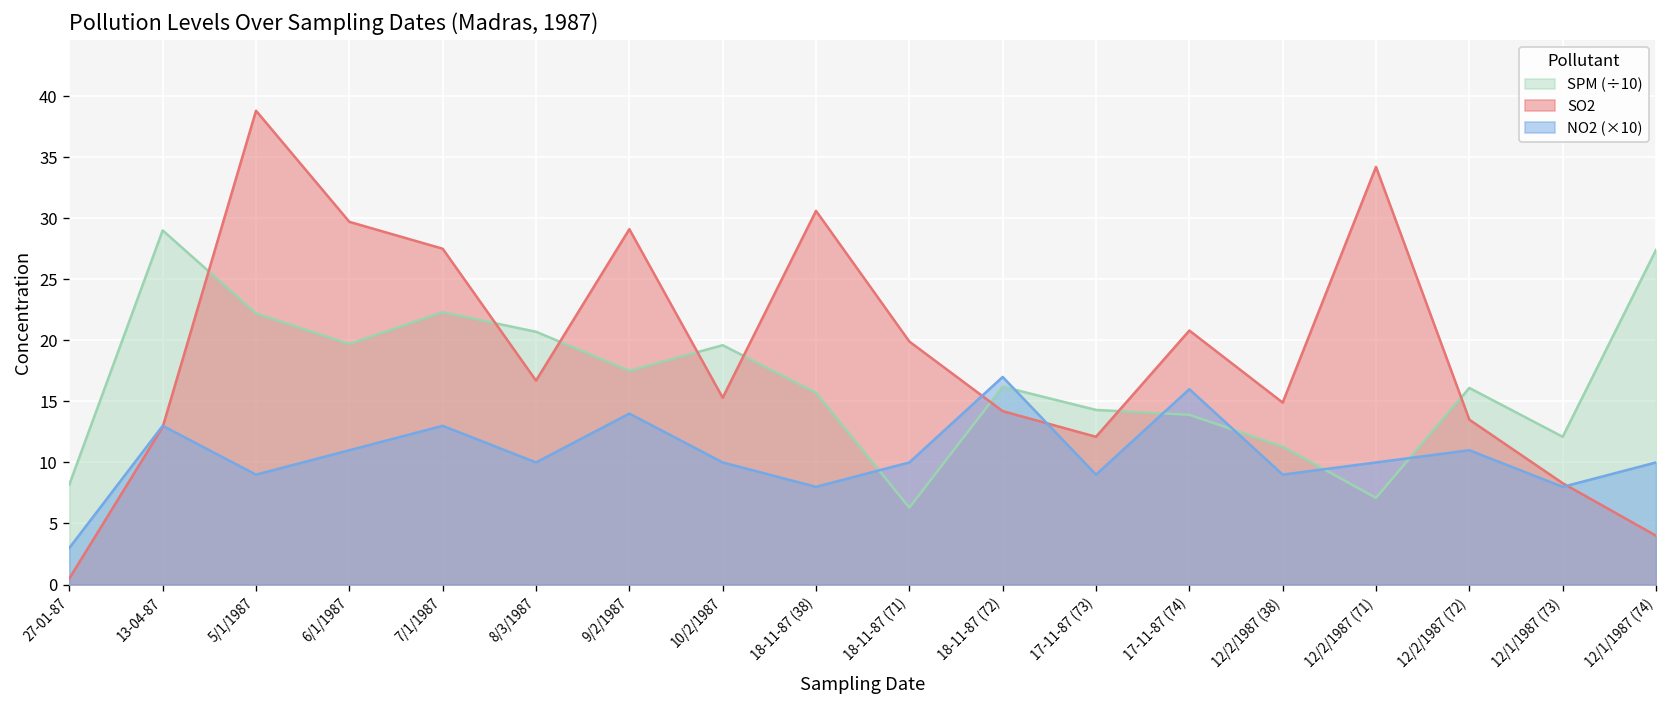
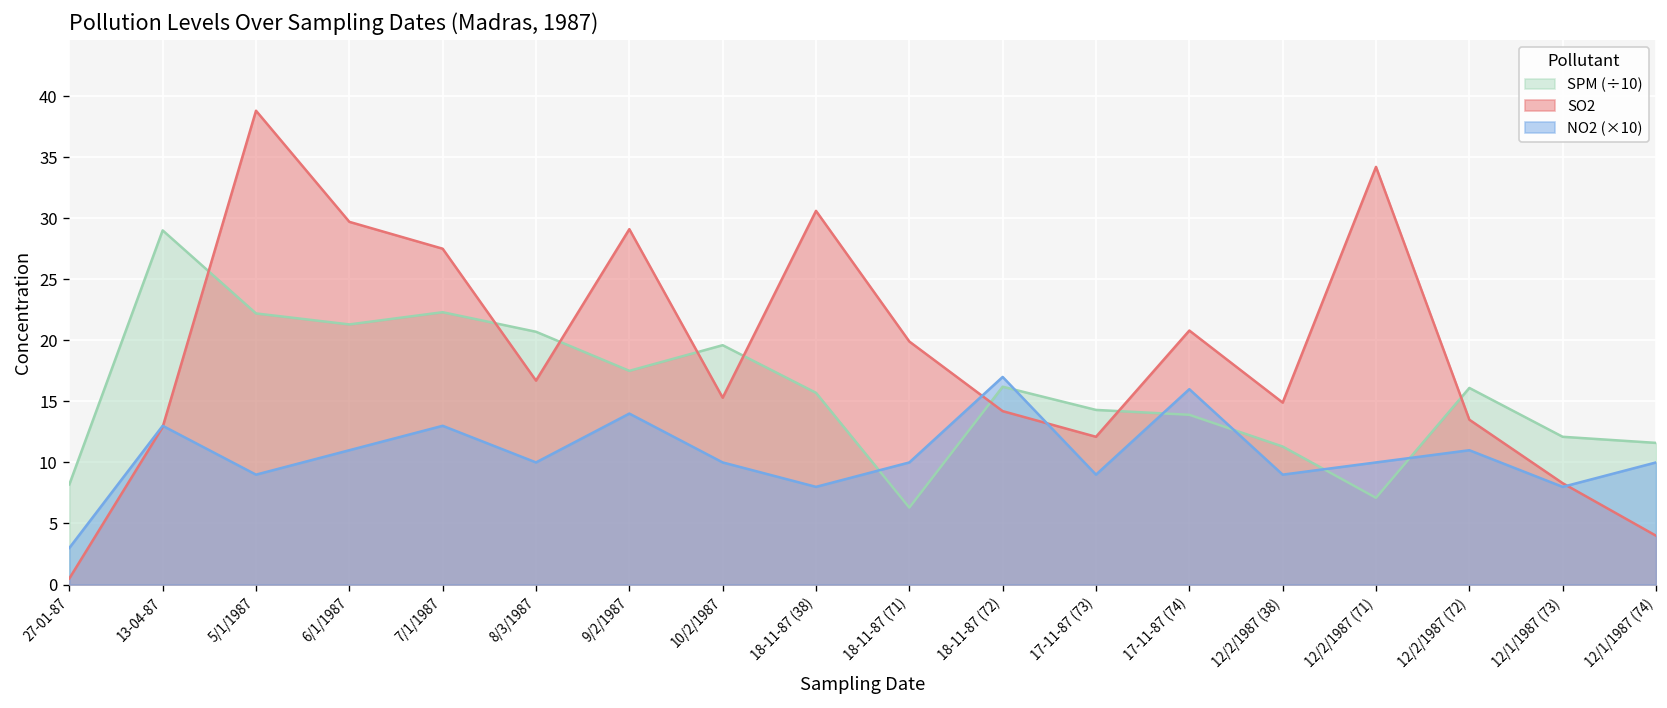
SPM (÷10), 6/1/1987: 19.7 -> 21.3
SPM (÷10), 12/1/1987 (74): 27.4 -> 11.6
